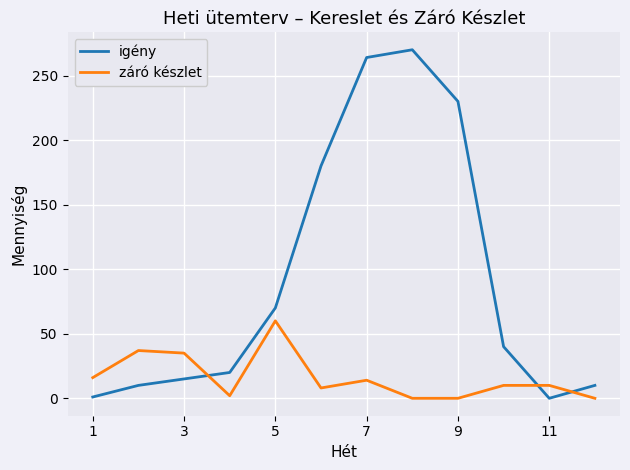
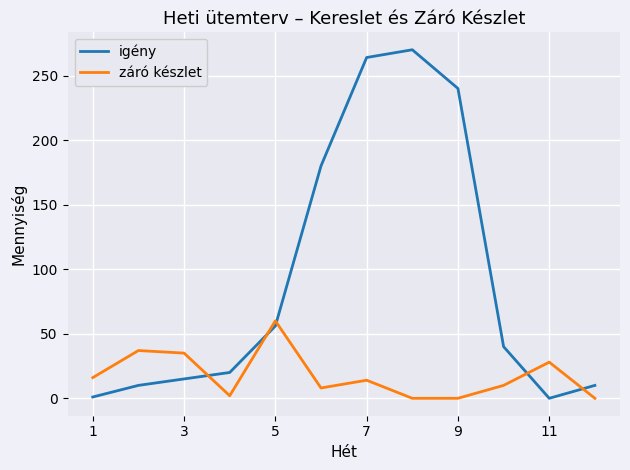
igény, 5: 70 -> 56
igény, 9: 230 -> 240
záró készlet, 11: 10 -> 28
